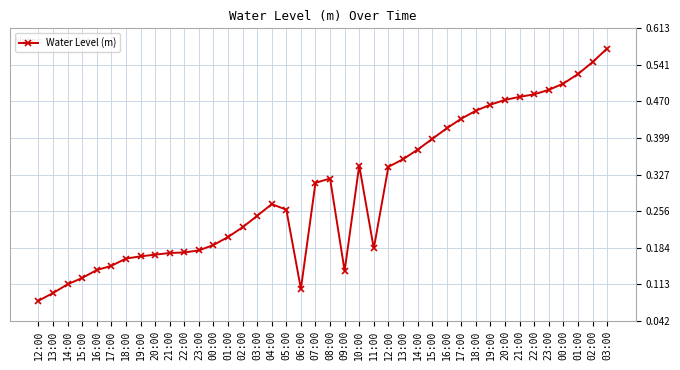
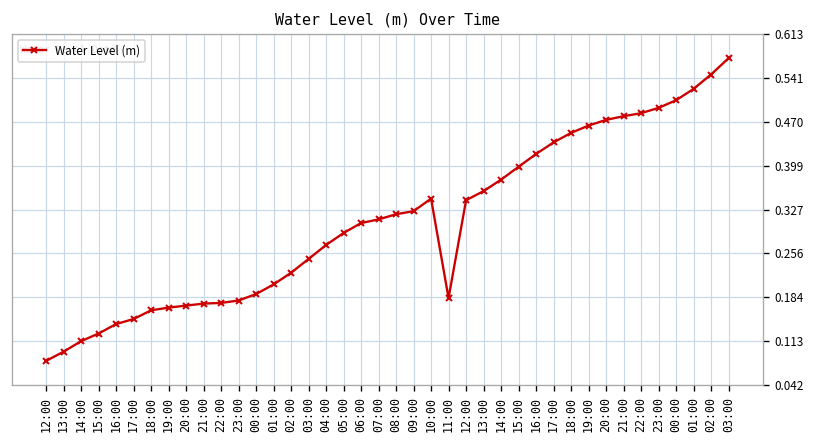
05:00: 0.26 -> 0.29
06:00: 0.10 -> 0.31
09:00: 0.14 -> 0.32
